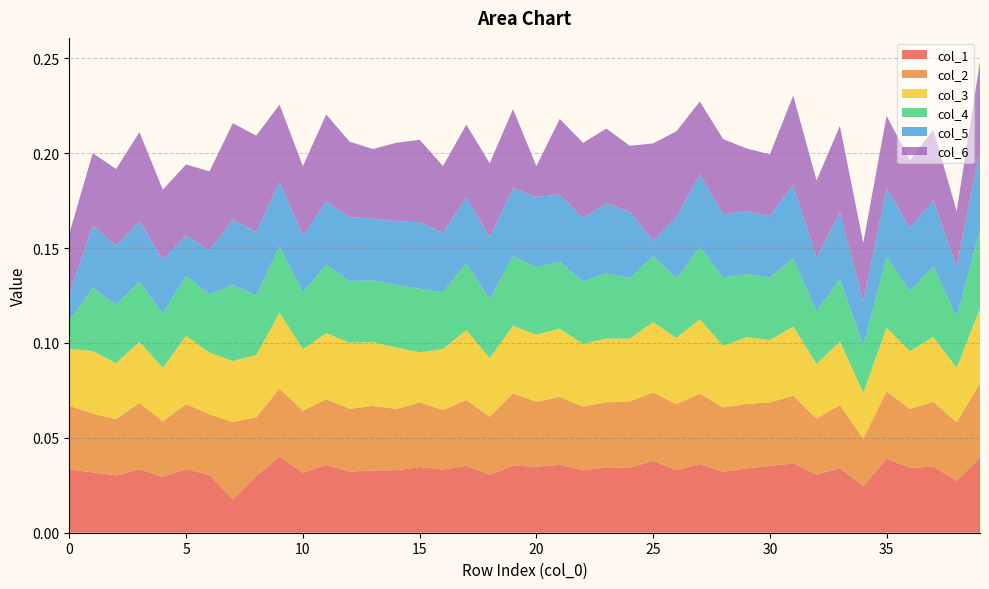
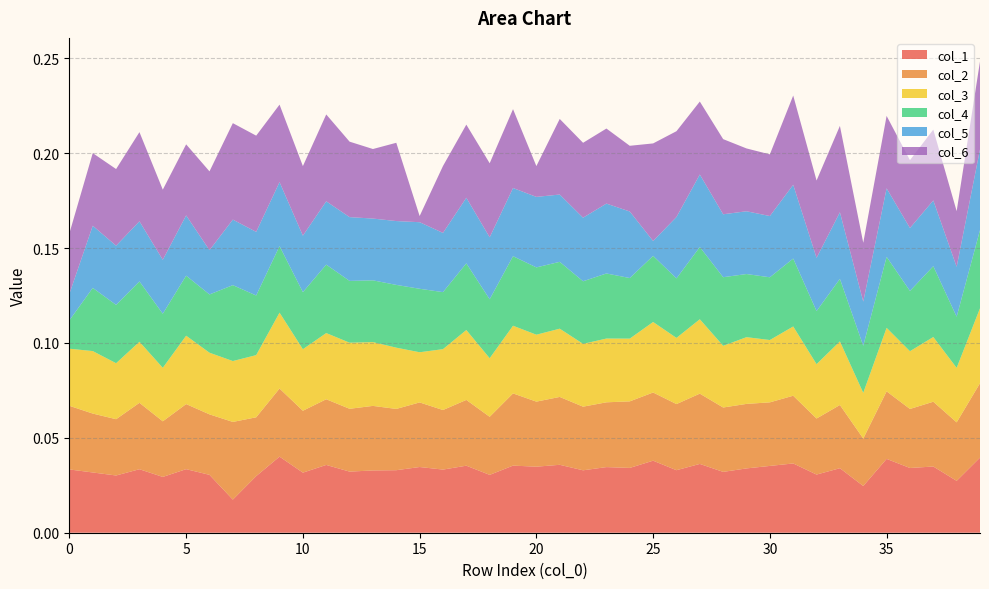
col_5, 5: 0.021 -> 0.032
col_6, 15: 0.043 -> 0.003
